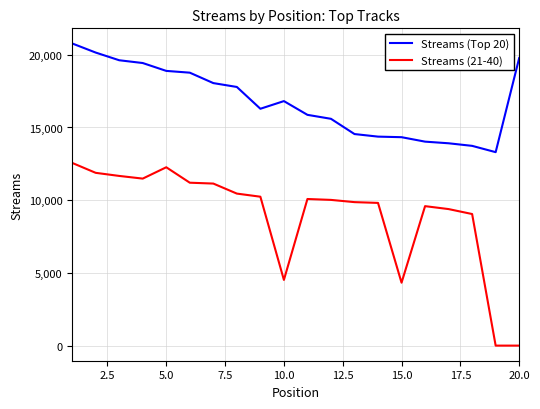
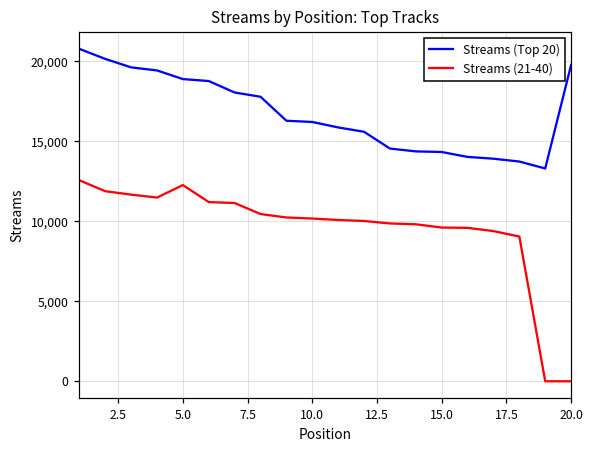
Streams (Top 20), 10.0: 16,800 -> 16,200
Streams (21-40), 10.0: 4,500 -> 10,200
Streams (21-40), 15.0: 4,300 -> 9,600
